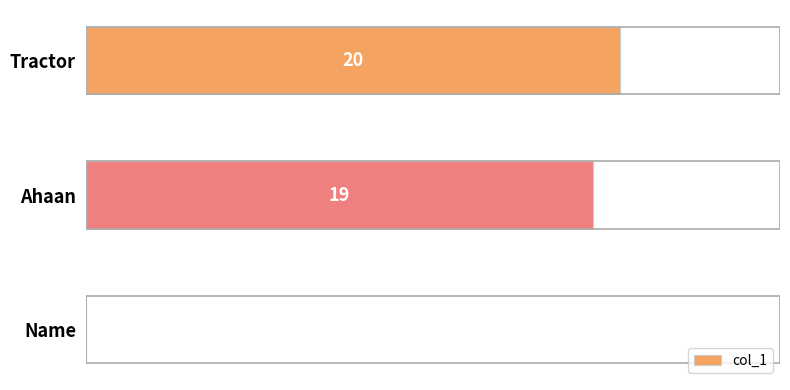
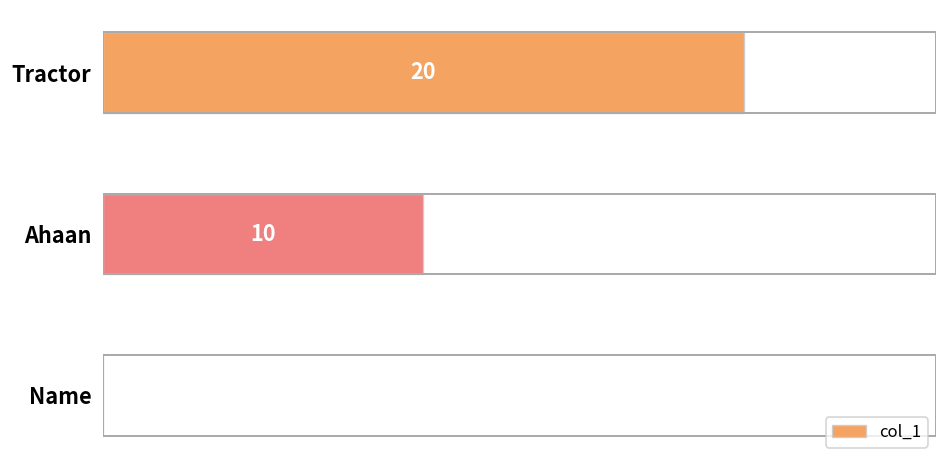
Ahaan: 19 -> 10
